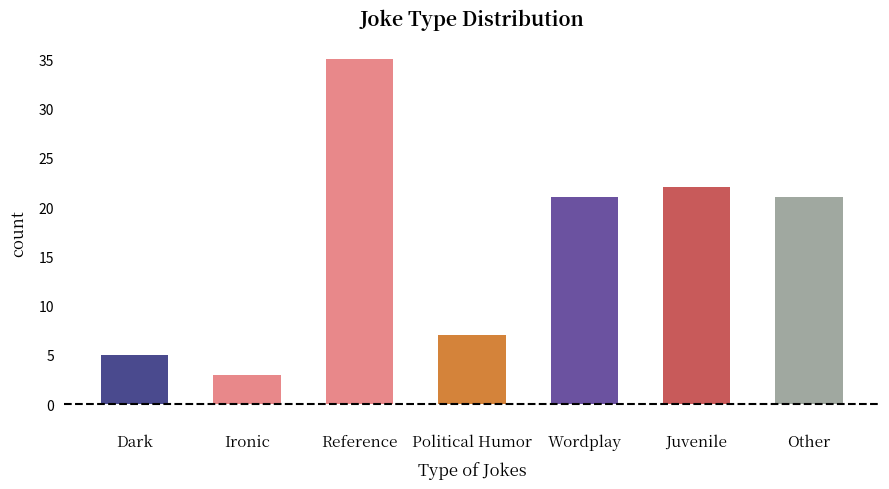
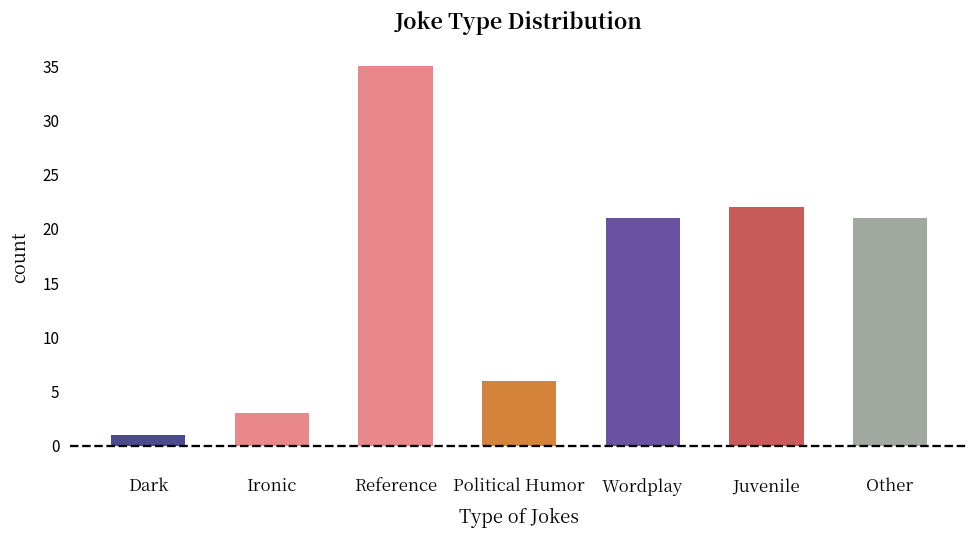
Dark: 5 -> 1
Political Humor: 7 -> 6
